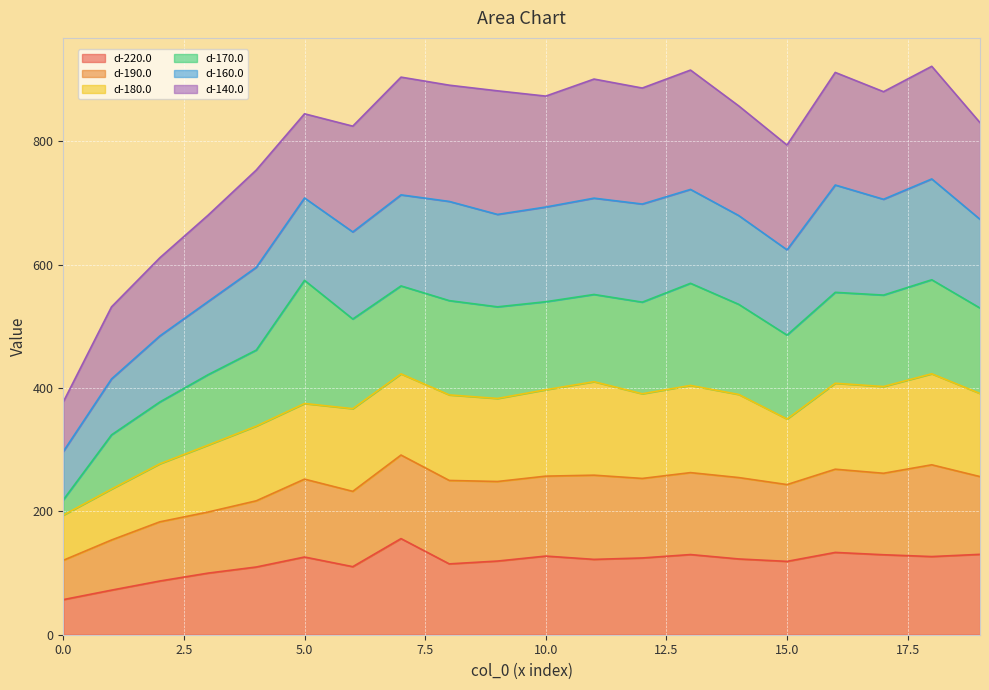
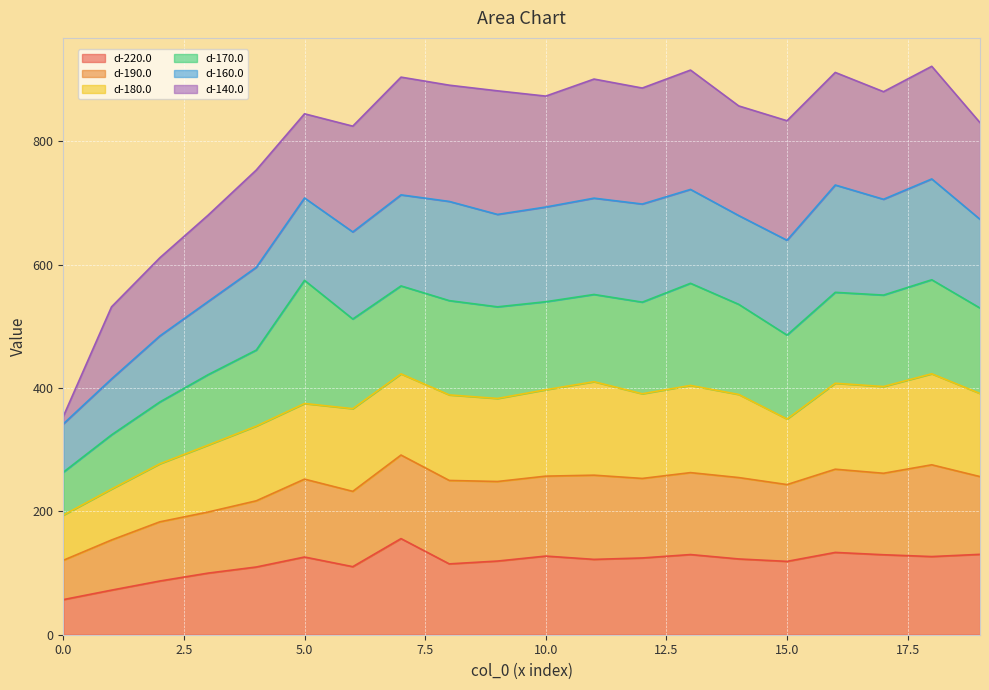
d-170.0, 0.0: 20 -> 70
d-140.0, 0.0: 80 -> 10
d-160.0, 15.0: 140 -> 150
d-140.0, 15.0: 170 -> 190
